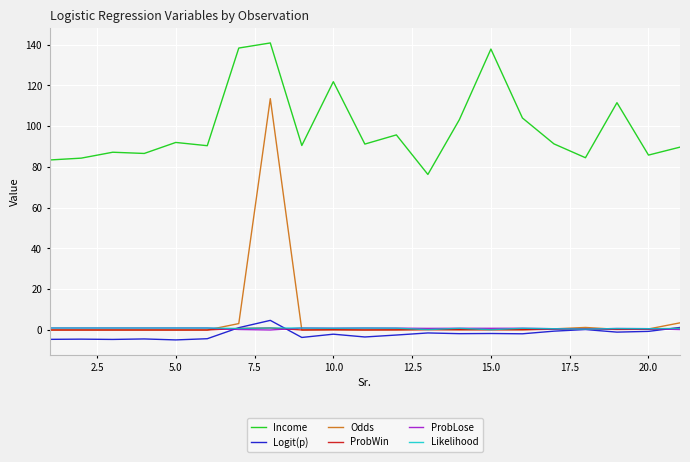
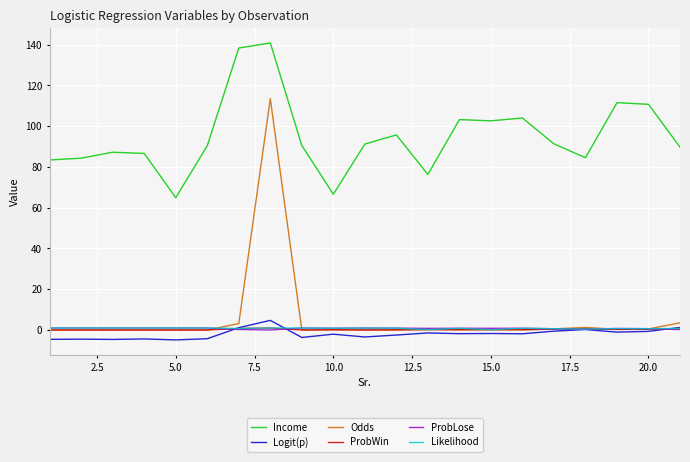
Income, 5.0: 92 -> 65
Income, 10.0: 122 -> 67
Income, 15.0: 138 -> 103
Income, 20.0: 86 -> 111
